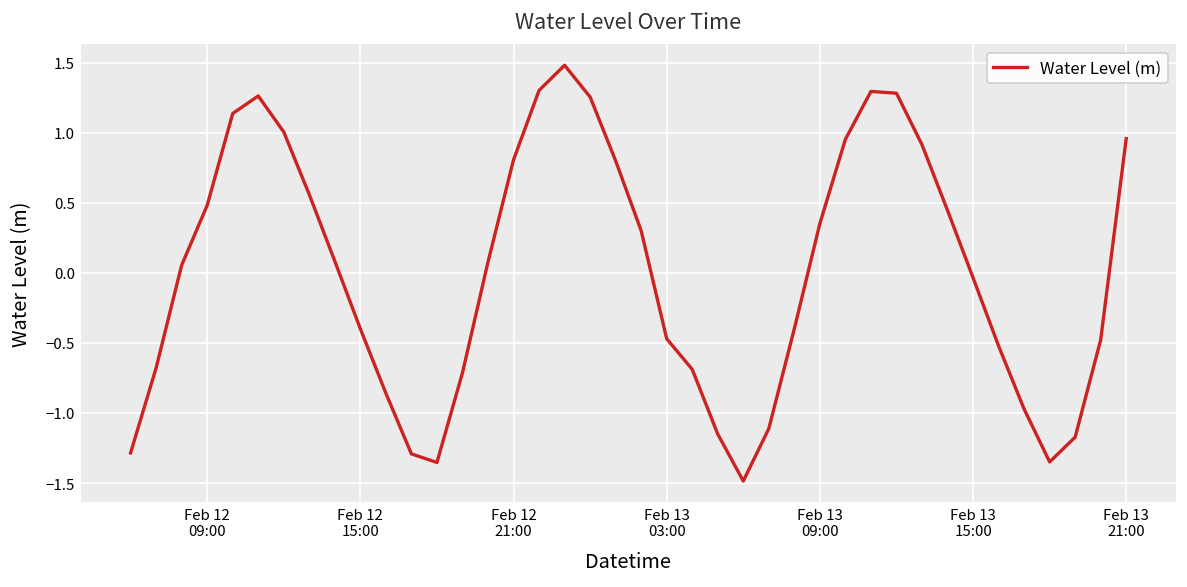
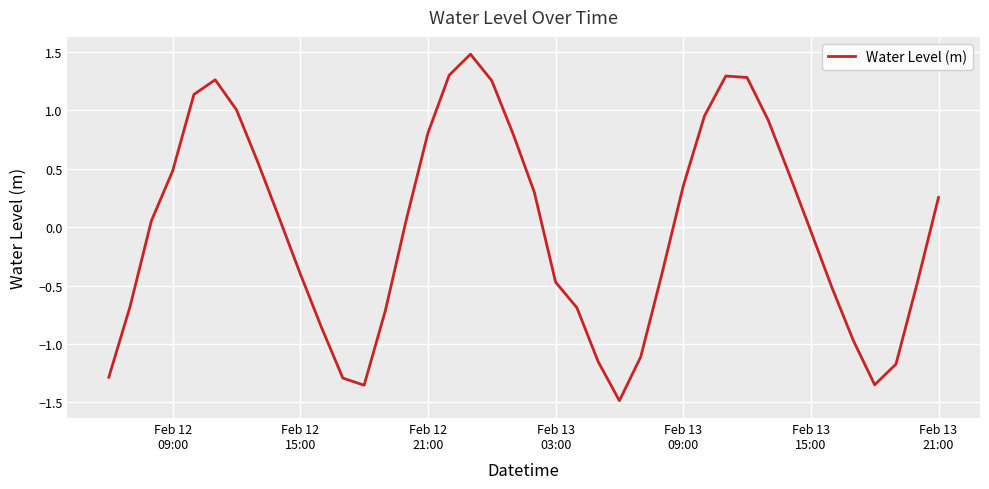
Feb 13 21:00: 0.96 -> 0.25
